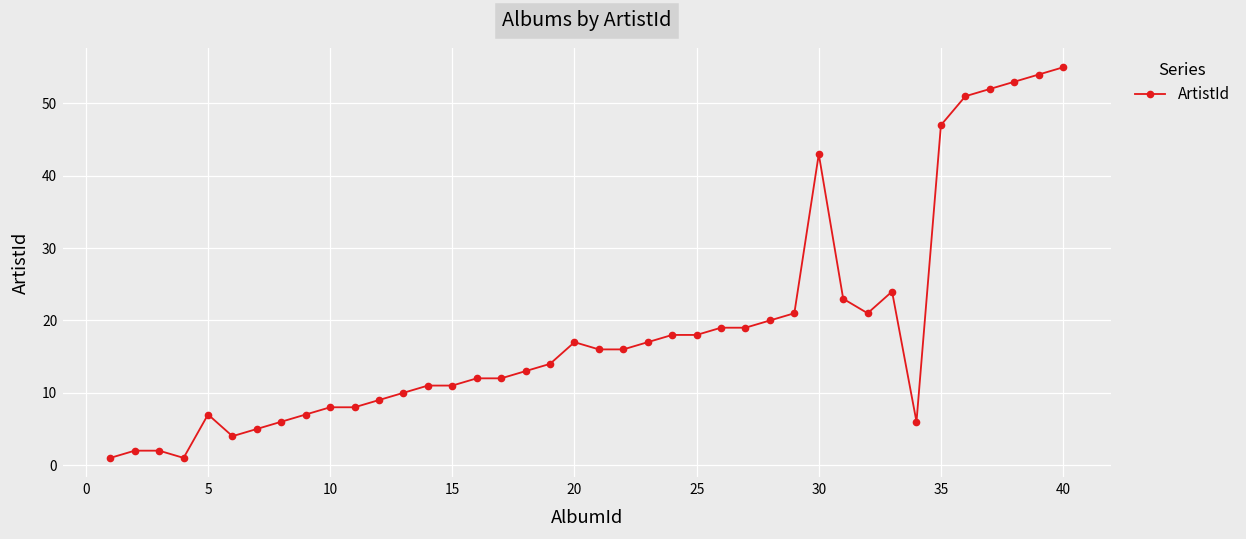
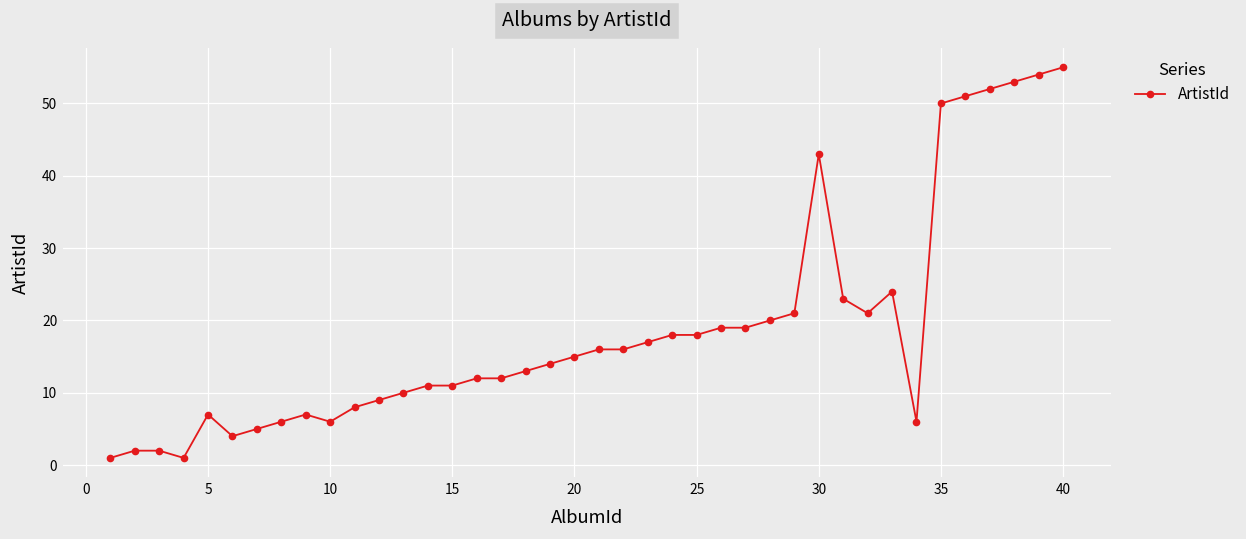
10: 8 -> 6
20: 17 -> 15
35: 47 -> 50
